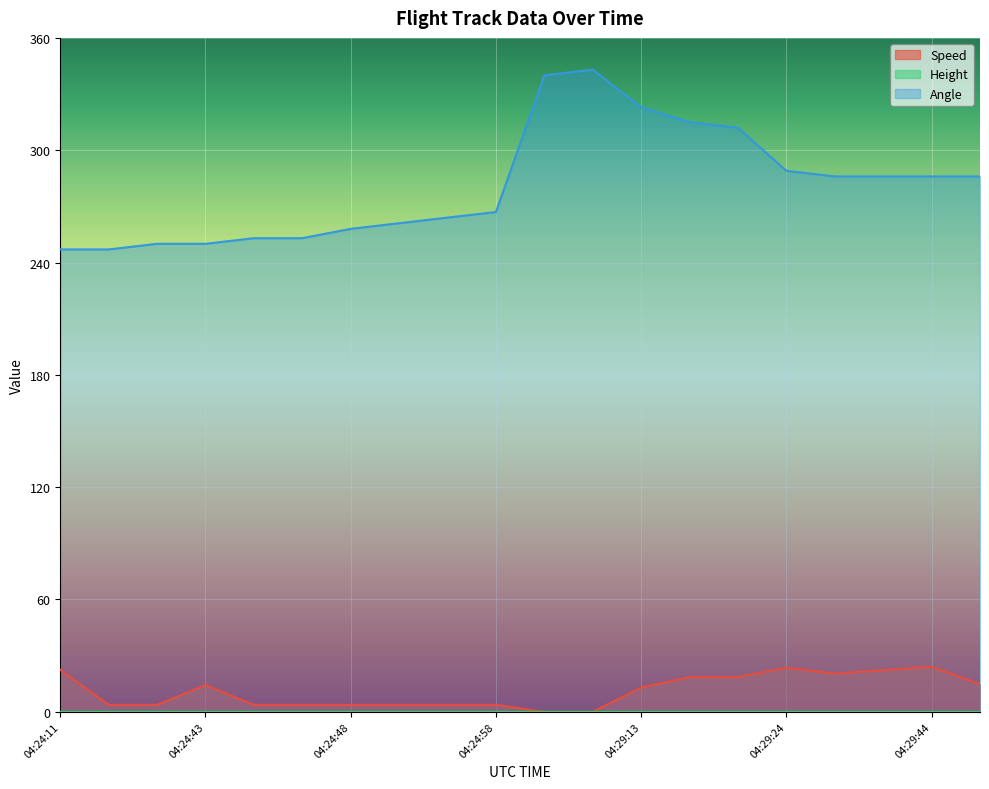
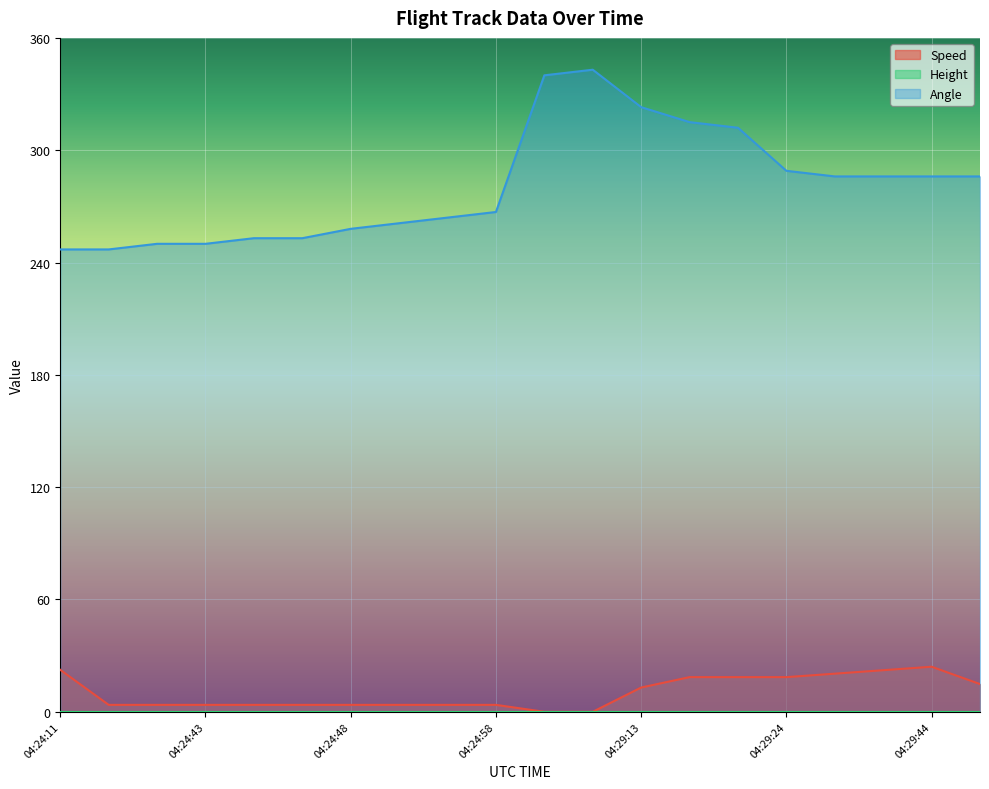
Speed, 04:24:43: 14 -> 4
Speed, 04:29:24: 24 -> 19
